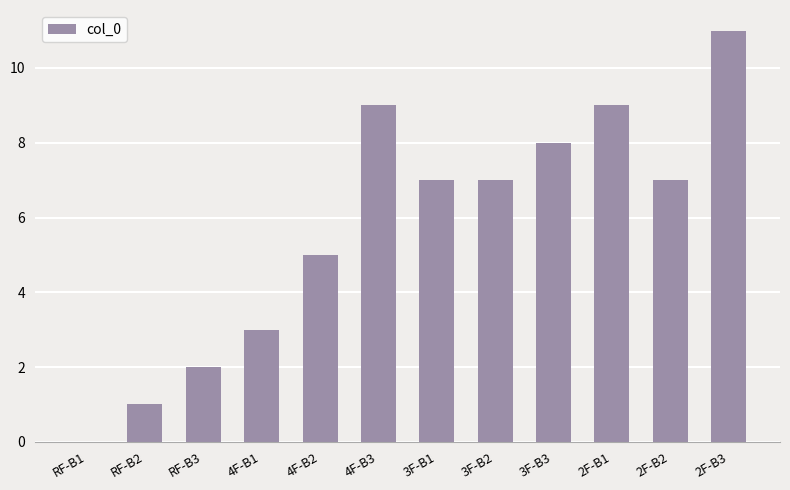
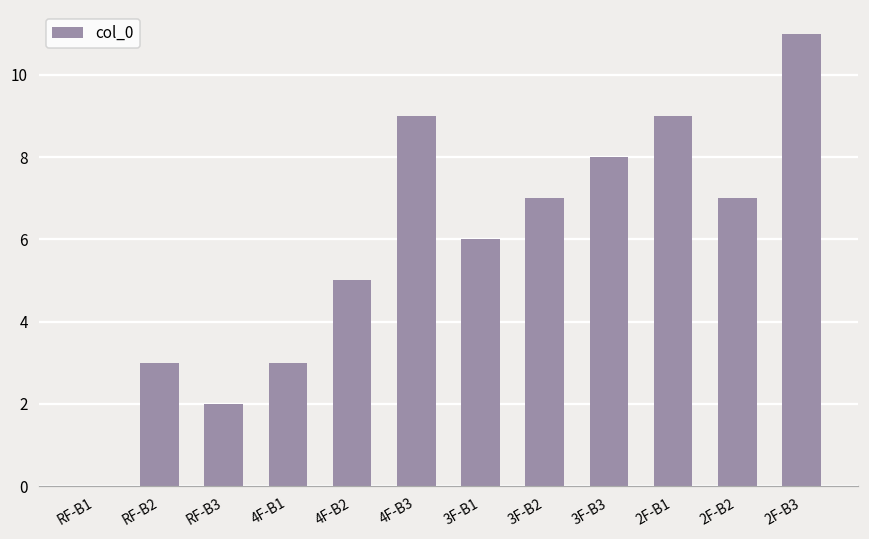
RF-B2: 1 -> 3
3F-B1: 7 -> 6
